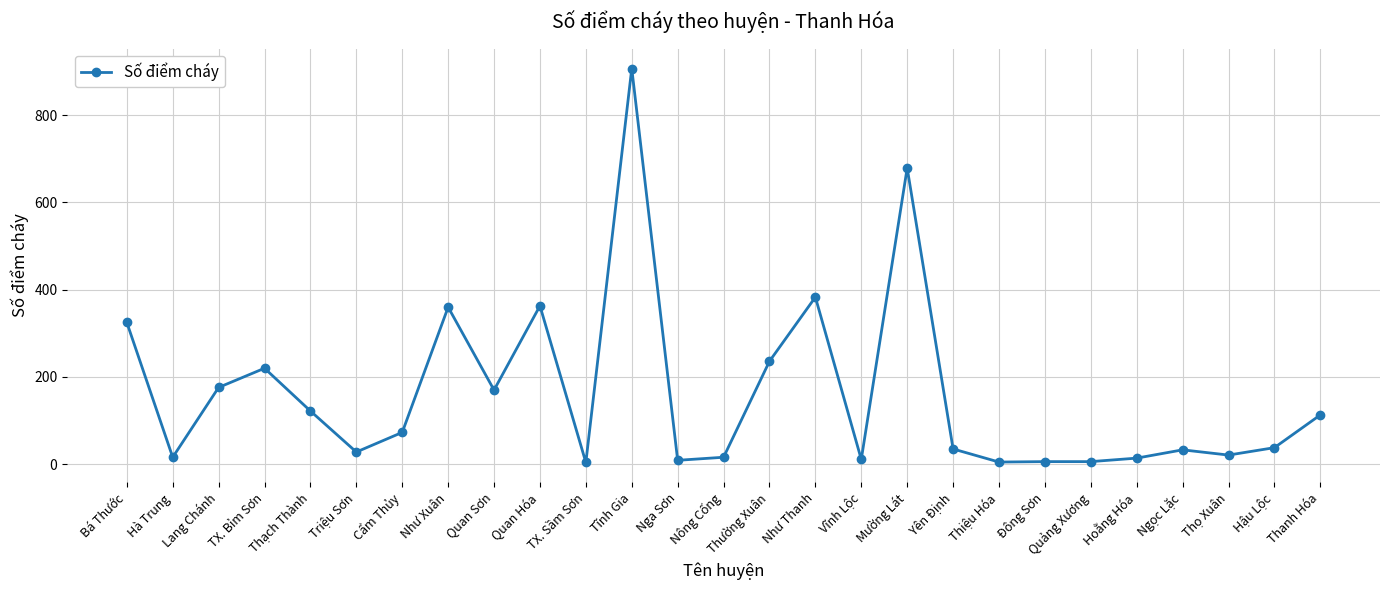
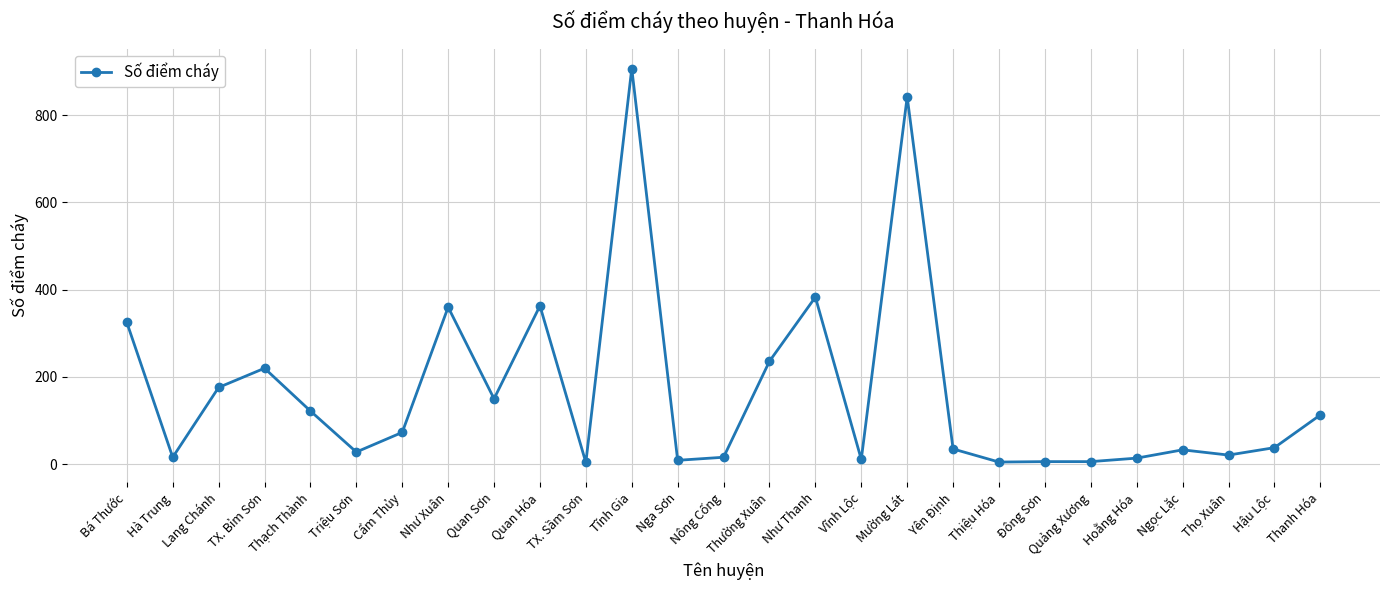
Quan Sơn: 170 -> 150
Mường Lát: 680 -> 840
